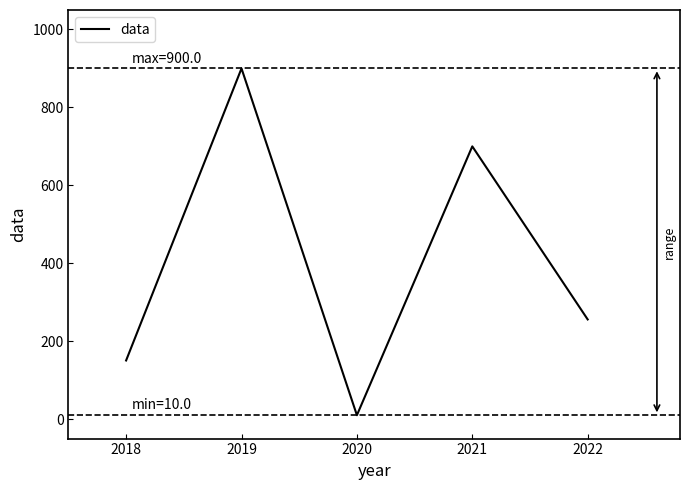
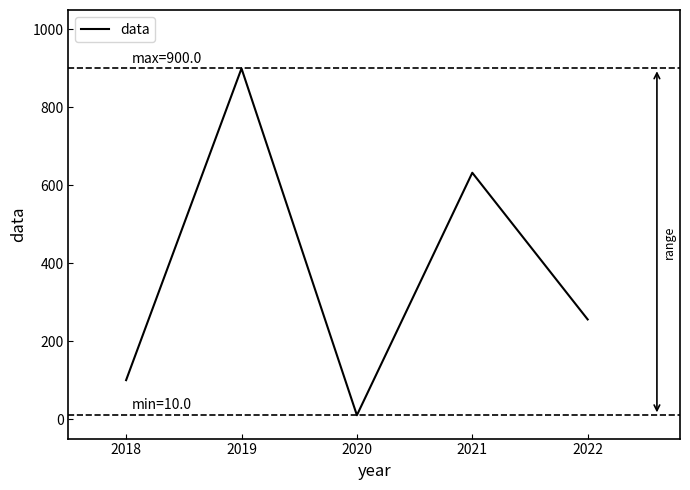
2018: 150 -> 100
2021: 700 -> 630
